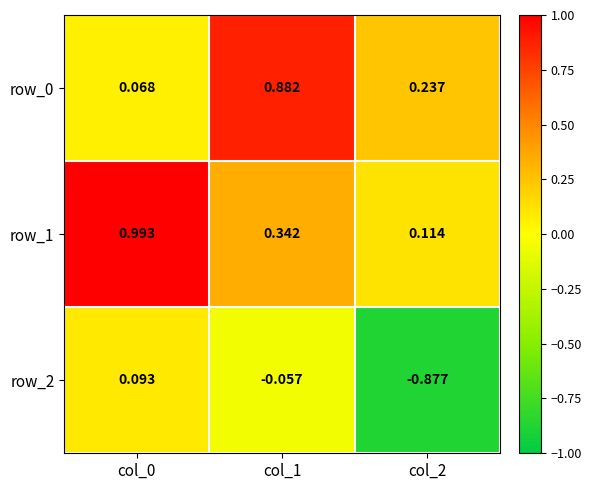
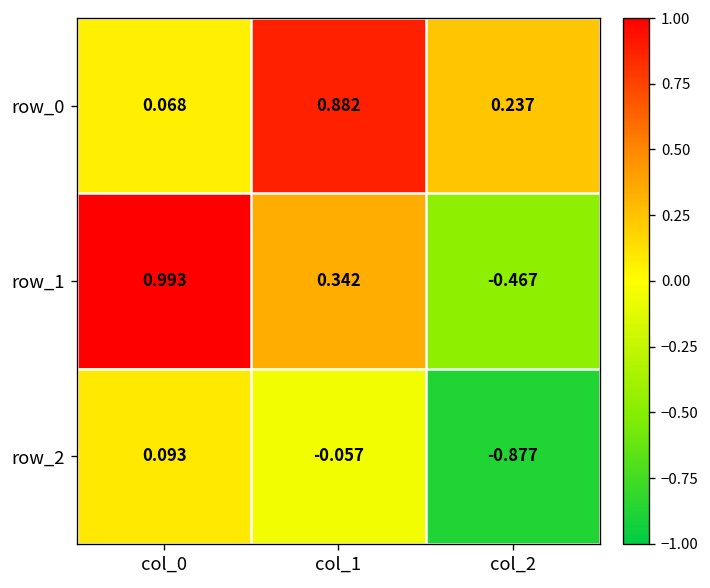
row_1, col_2: 0.114 -> -0.467
